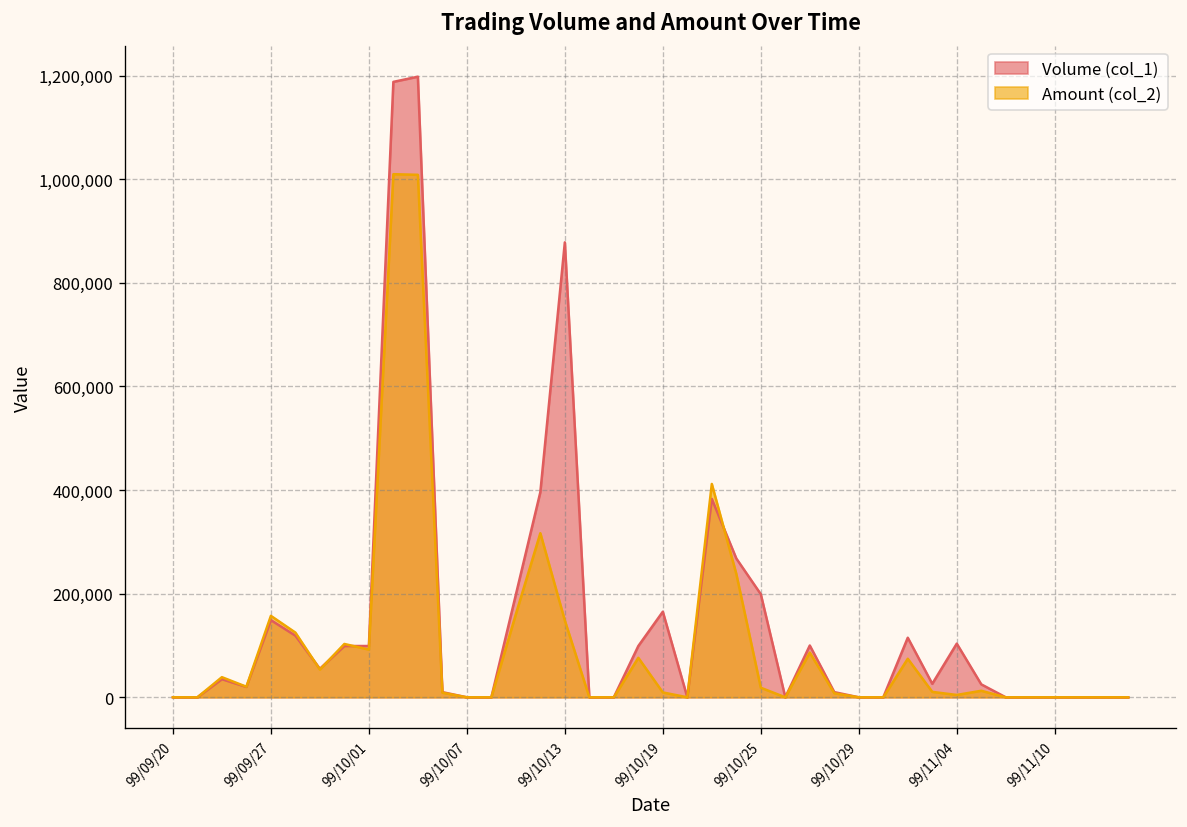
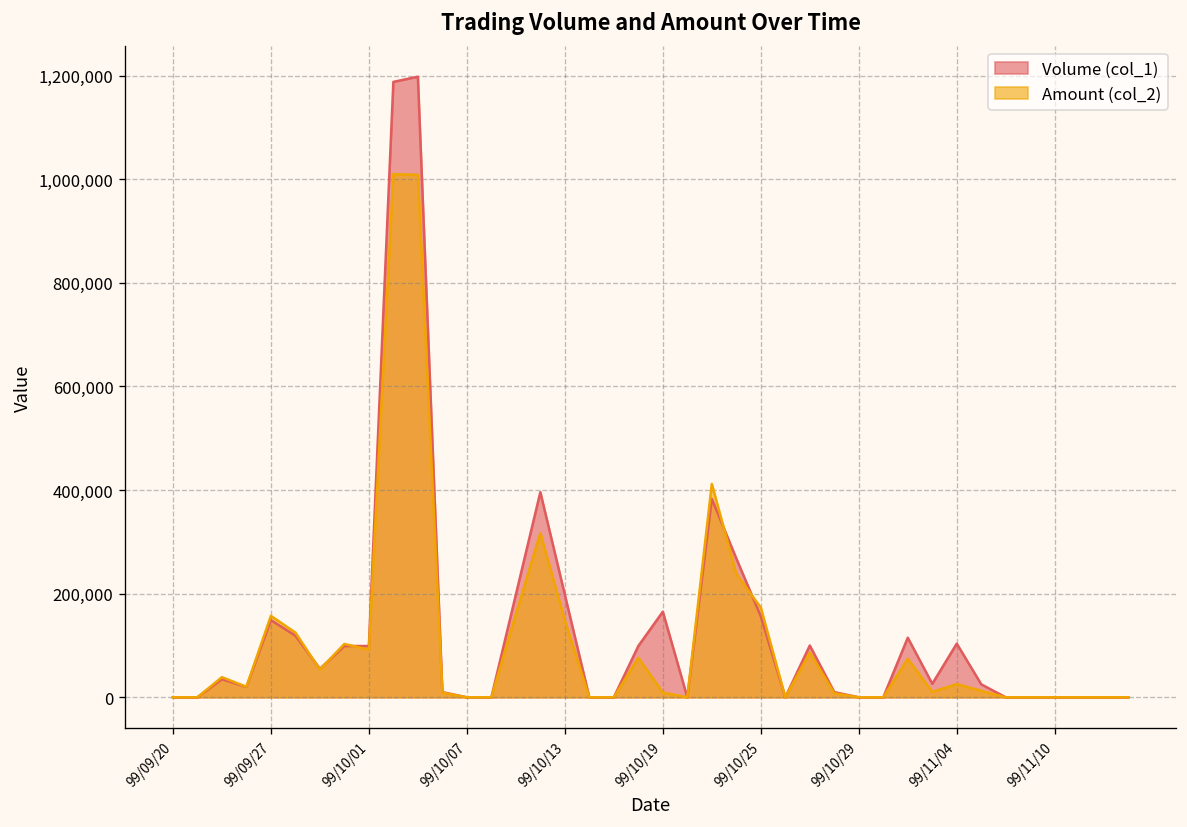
Volume (col_1), 99/10/13: 880,000 -> 200,000
Volume (col_1), 99/10/25: 200,000 -> 160,000
Amount (col_2), 99/10/25: 20,000 -> 170,000
Amount (col_2), 99/11/04: 0 -> 30,000
